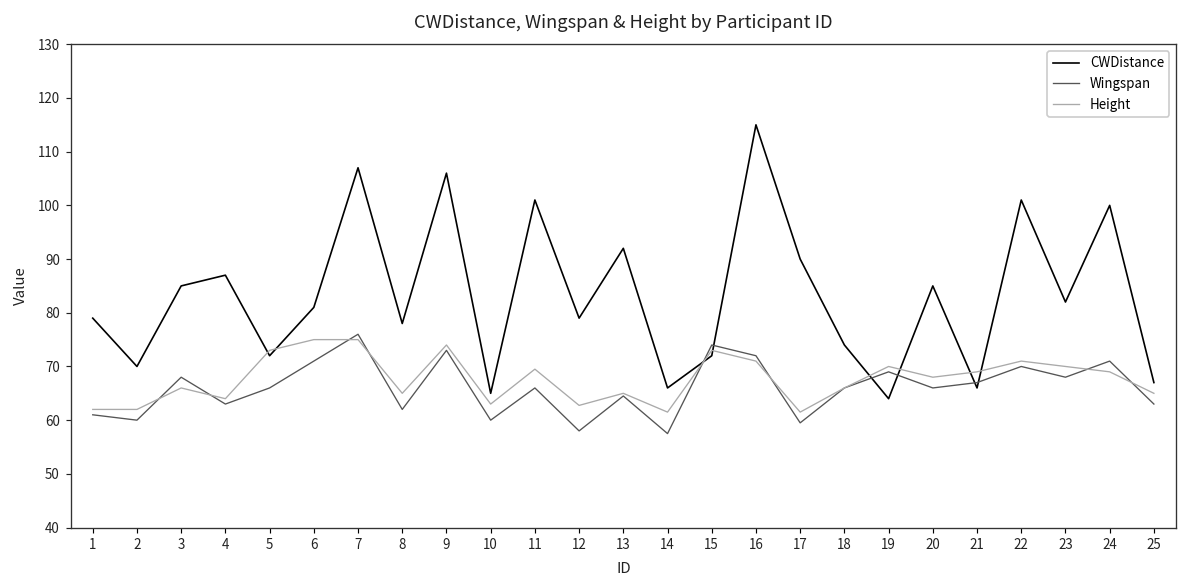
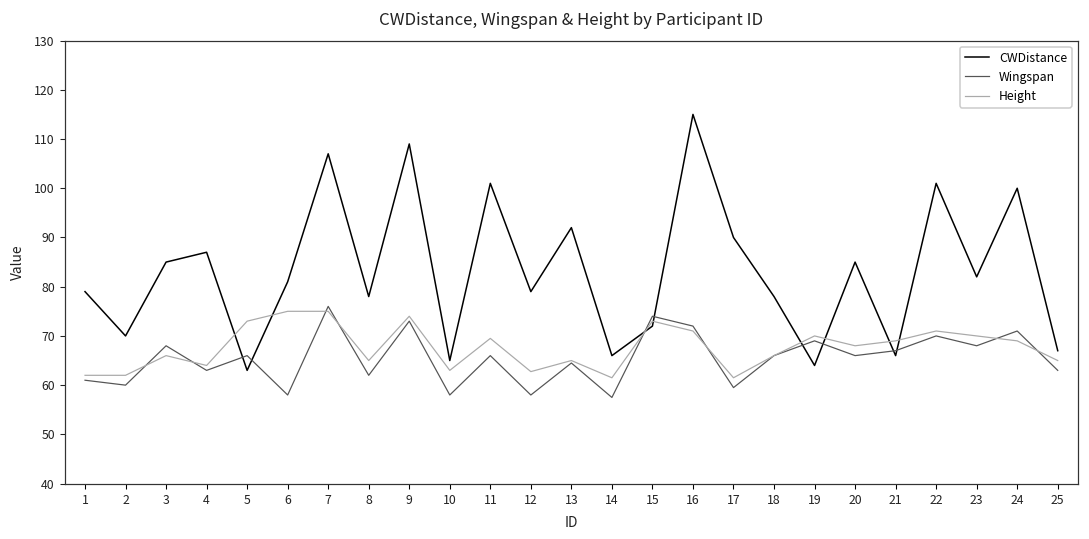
CWDistance, 5: 72 -> 63
Wingspan, 6: 71 -> 58
CWDistance, 9: 106 -> 109
Wingspan, 10: 60 -> 58
CWDistance, 18: 74 -> 78
